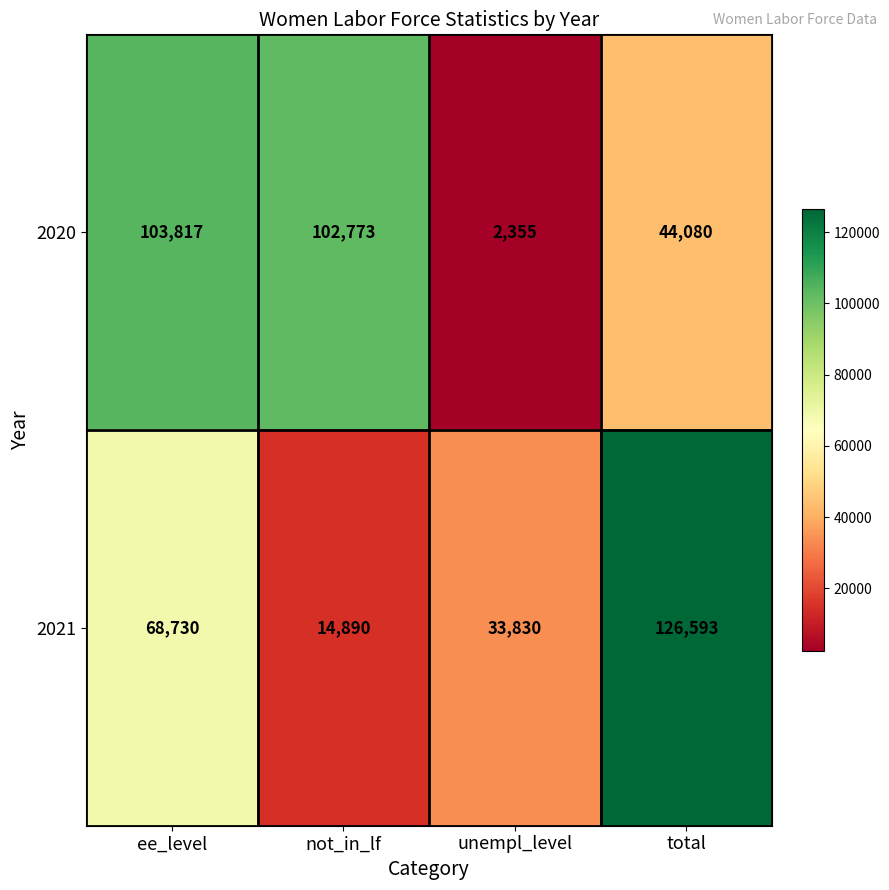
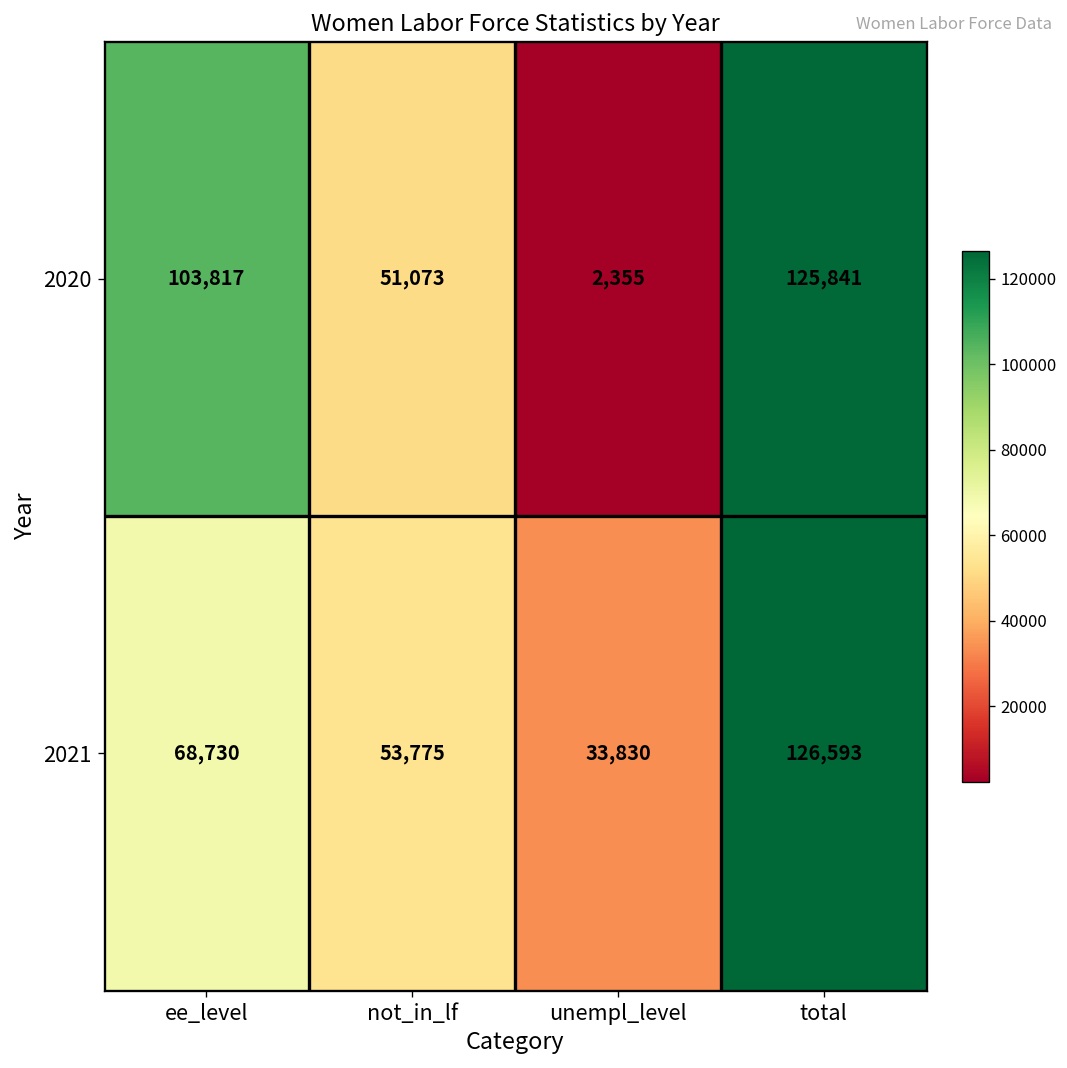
2020, not_in_lf: 102,773 -> 51,073
2020, total: 44,080 -> 125,841
2021, not_in_lf: 14,890 -> 53,775
